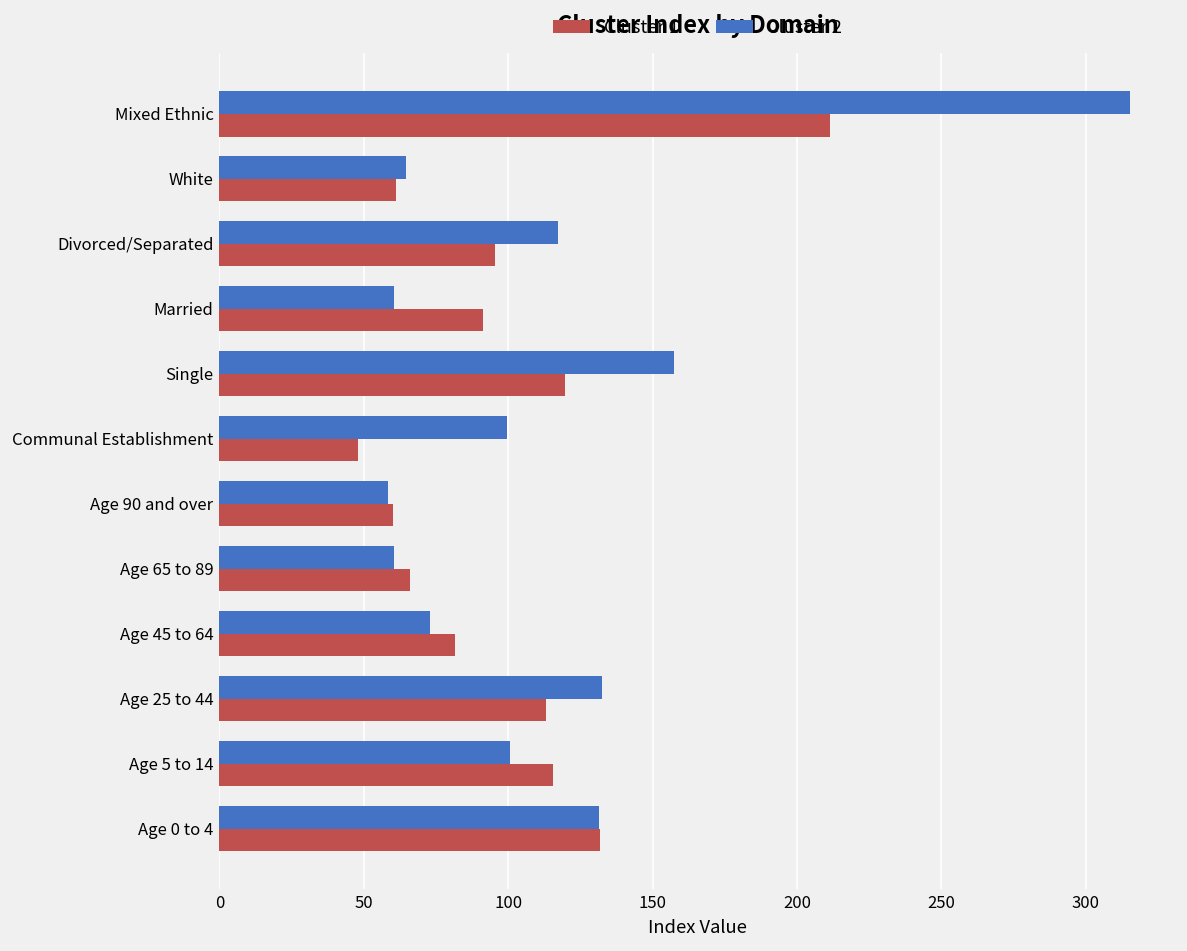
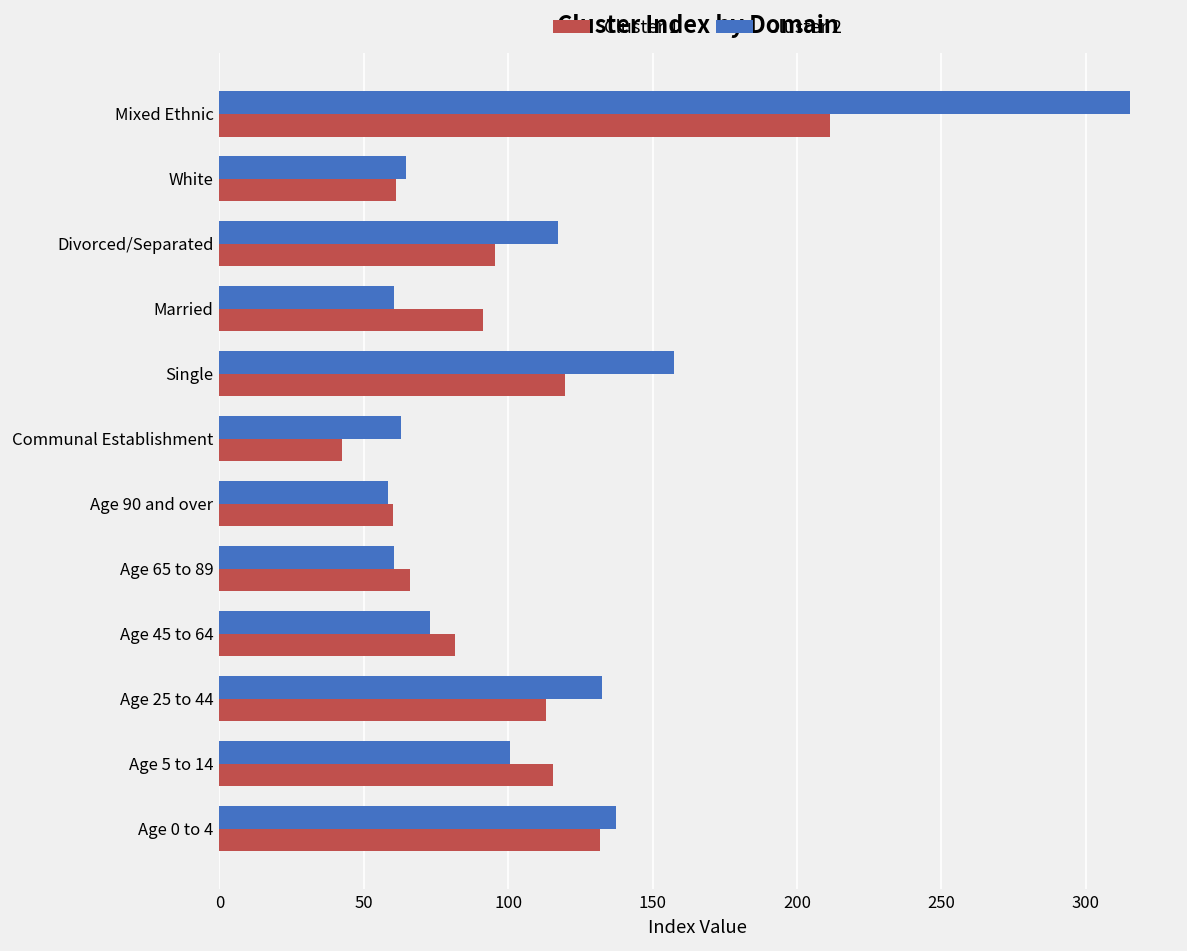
Cluster 2, Communal Establishment: 100 -> 63
Cluster 1, Communal Establishment: 48 -> 42
Cluster 2, Age 0 to 4: 132 -> 137
